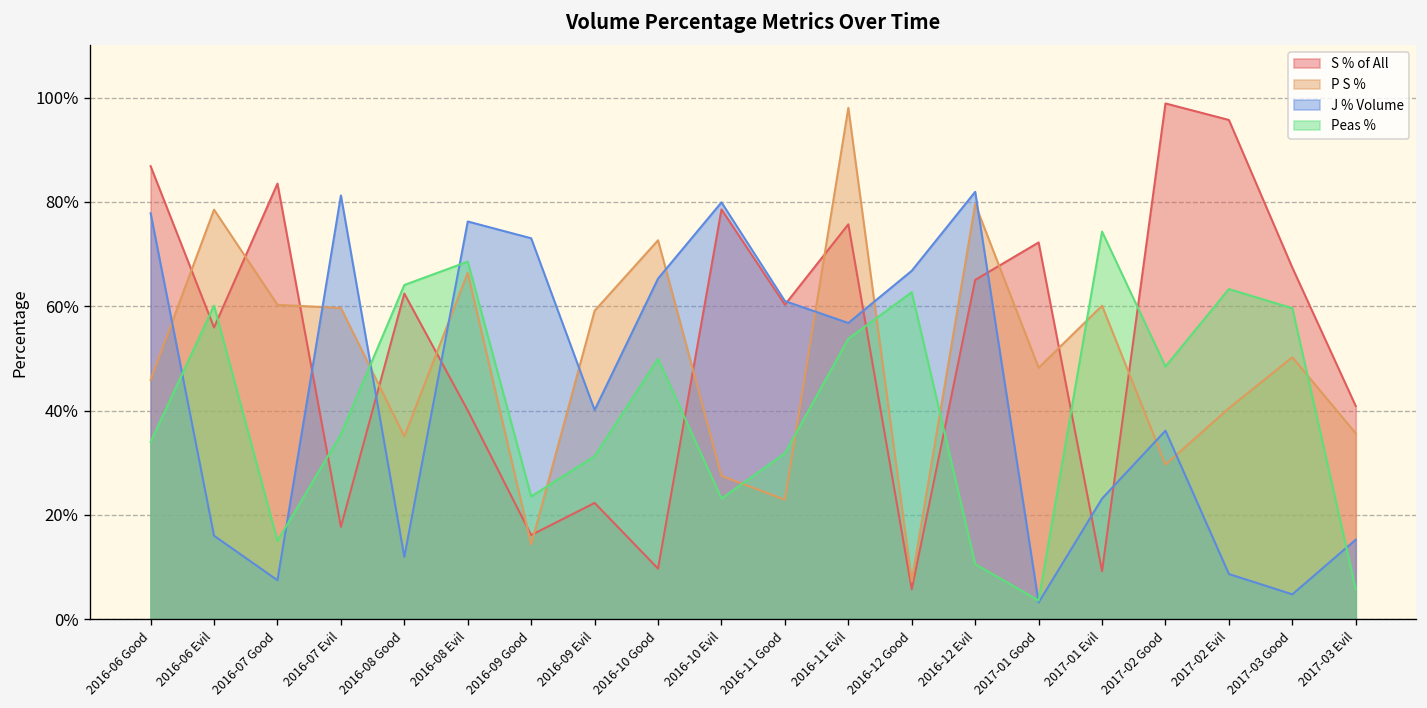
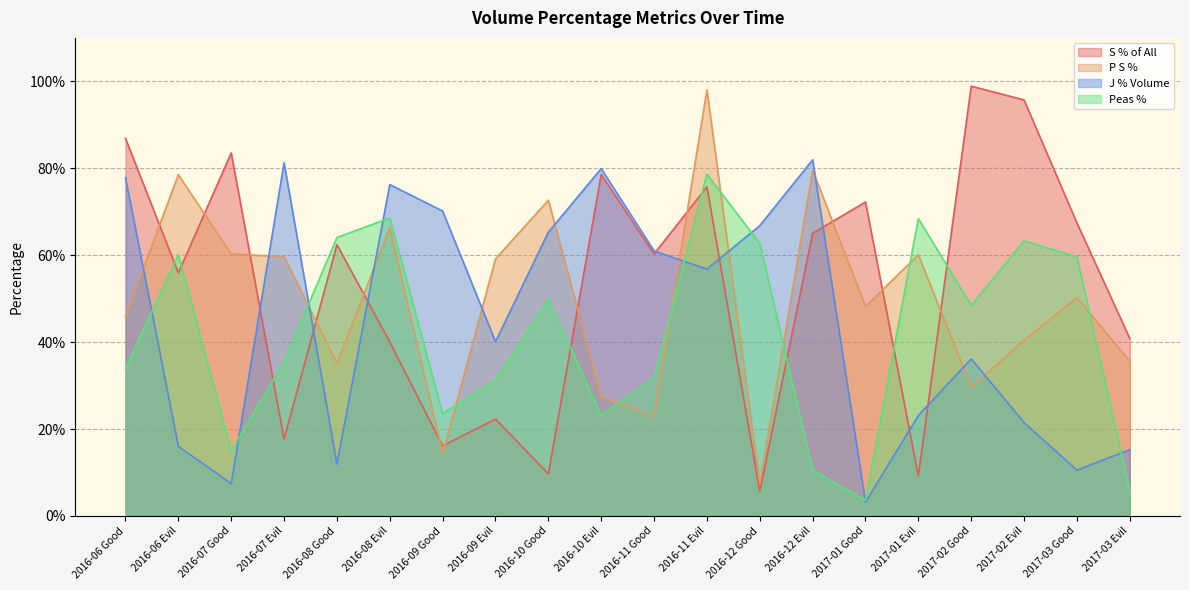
J % Volume, 2016-09 Good: 73% -> 70%
Peas %, 2016-11 Evil: 54% -> 79%
Peas %, 2017-01 Evil: 74% -> 68%
J % Volume, 2017-02 Evil: 9% -> 21%
J % Volume, 2017-03 Good: 5% -> 11%
